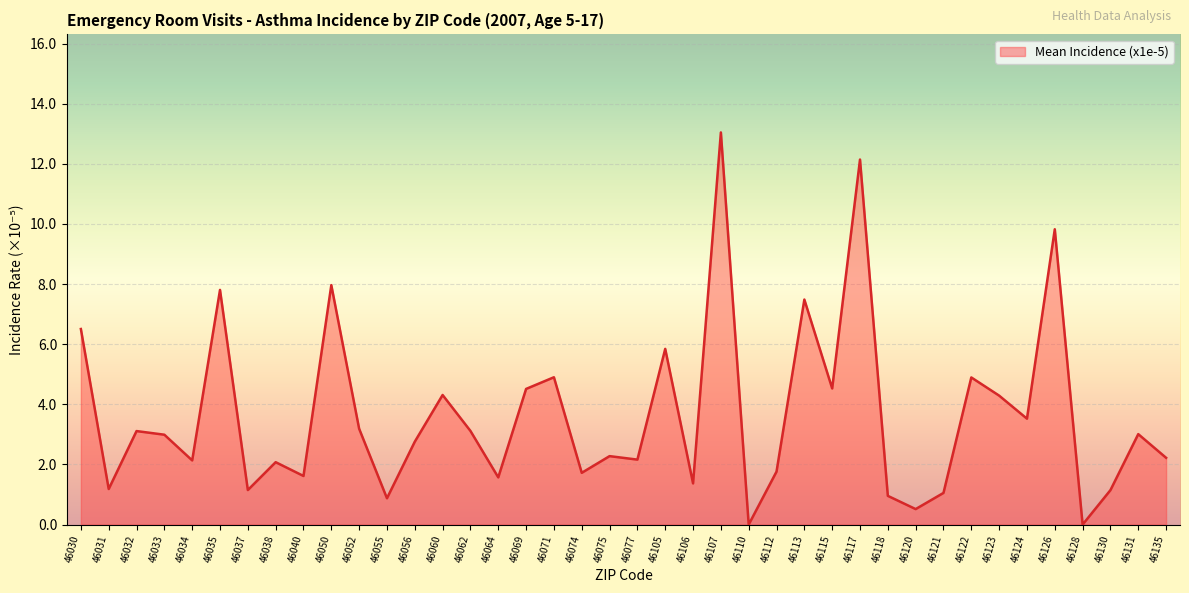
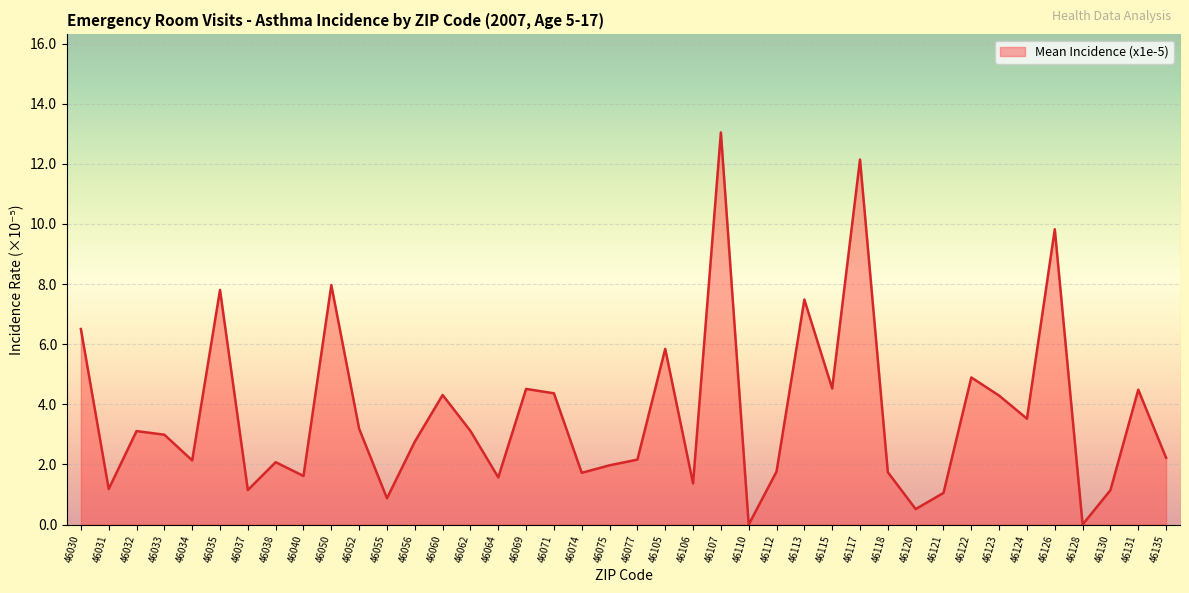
46071: 4.9 -> 4.4
46075: 2.3 -> 2.0
46118: 1.0 -> 1.7
46131: 3.0 -> 4.5
